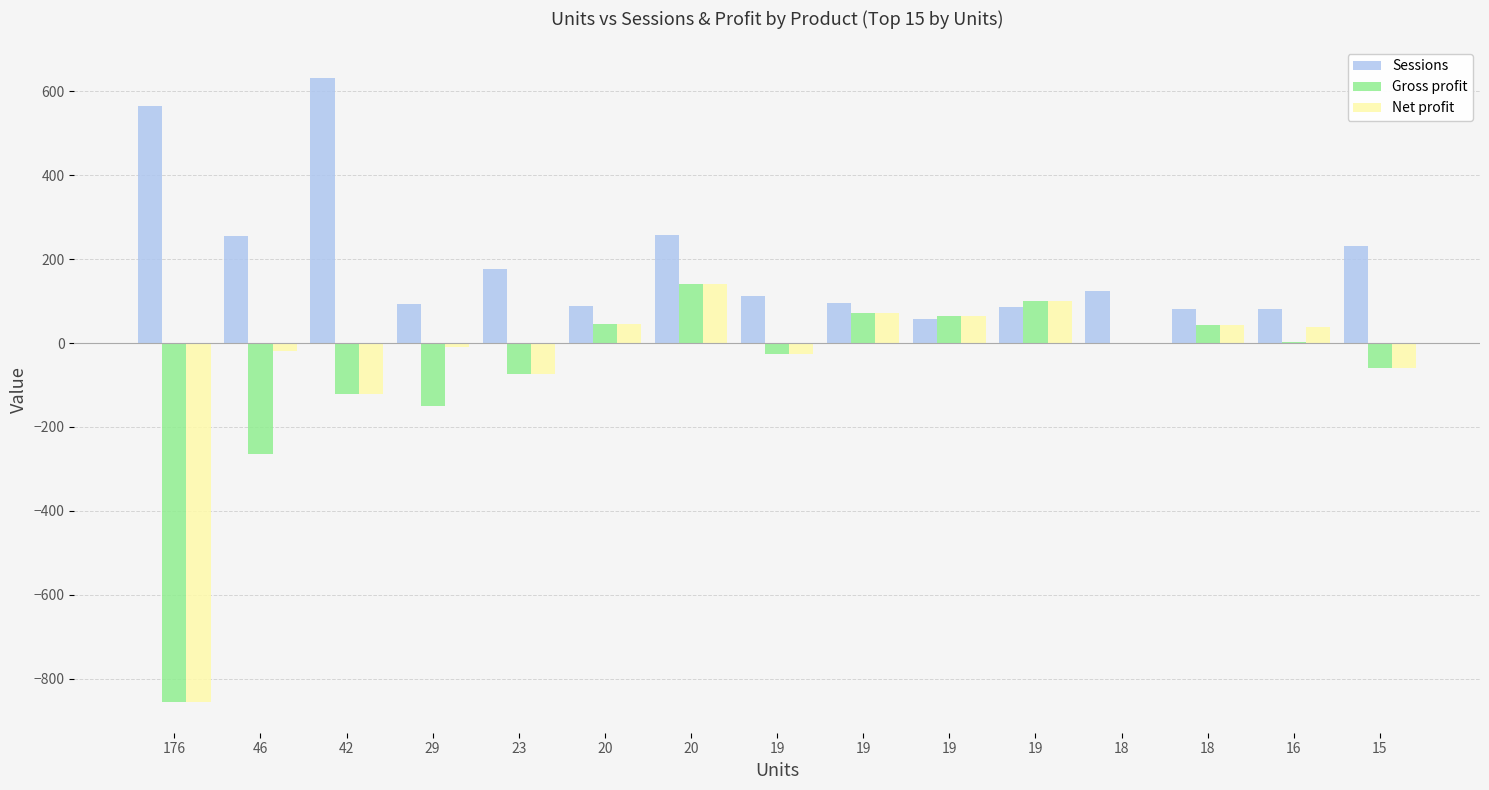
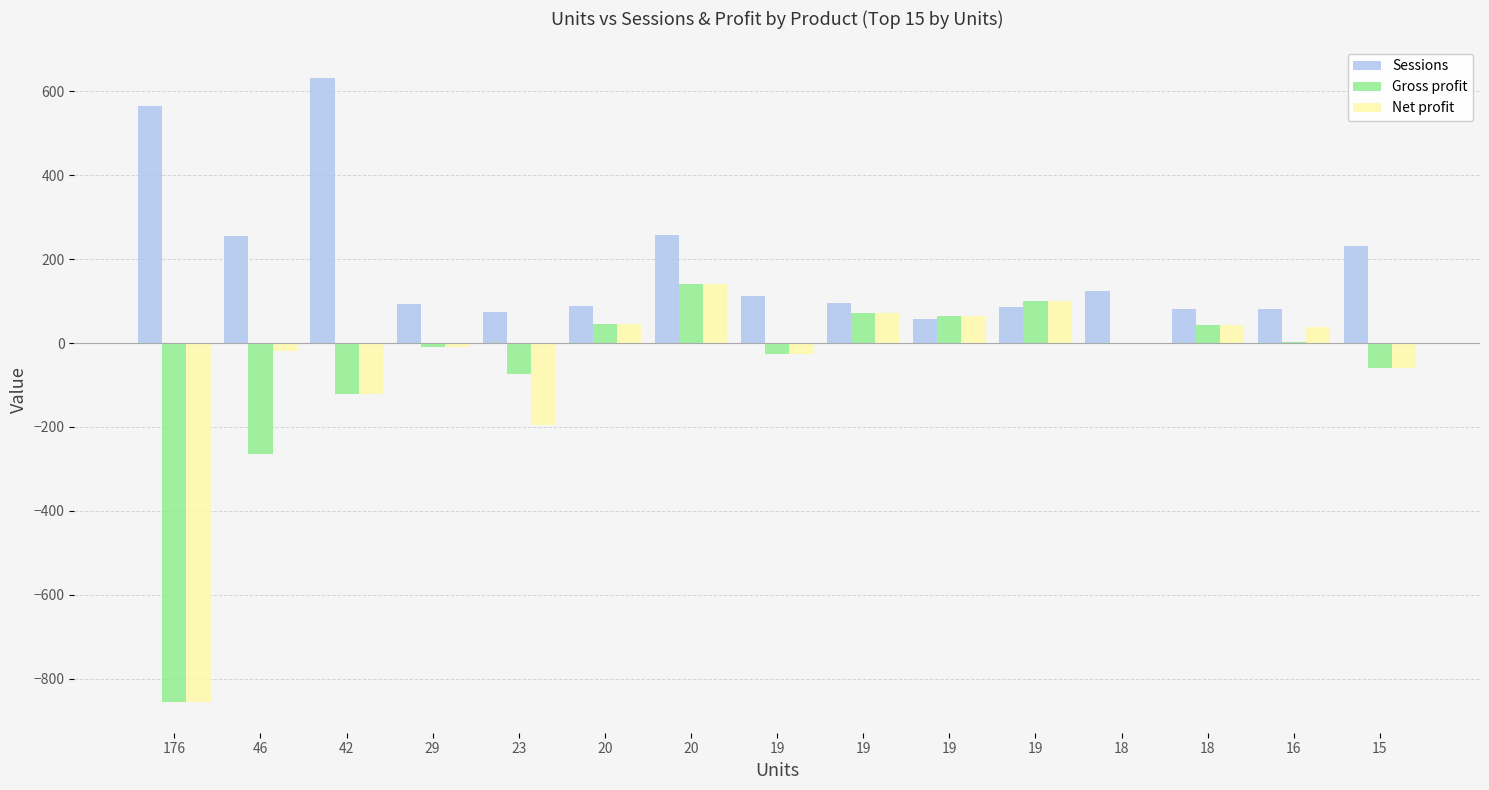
Gross profit, 29: -150 -> -10
Sessions, 23: 180 -> 70
Net profit, 23: -70 -> -200
